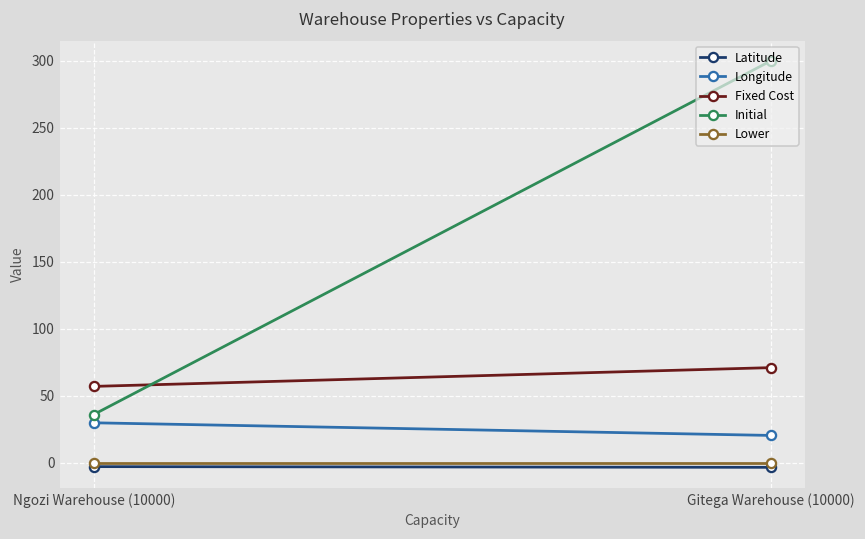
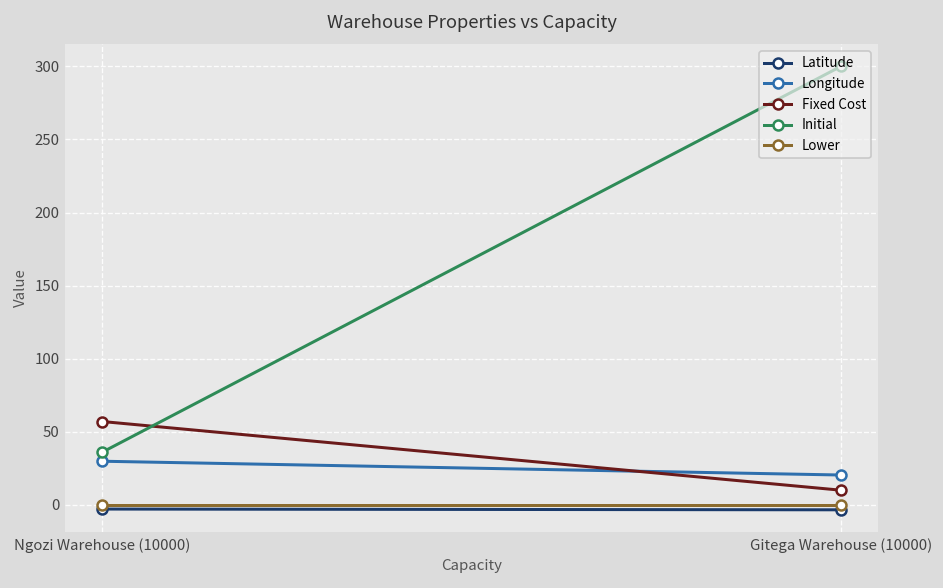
Fixed Cost, Gitega Warehouse (10000): 71 -> 10
